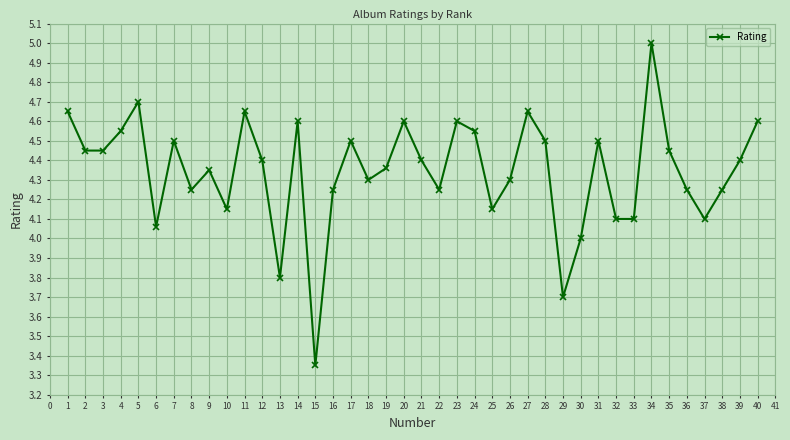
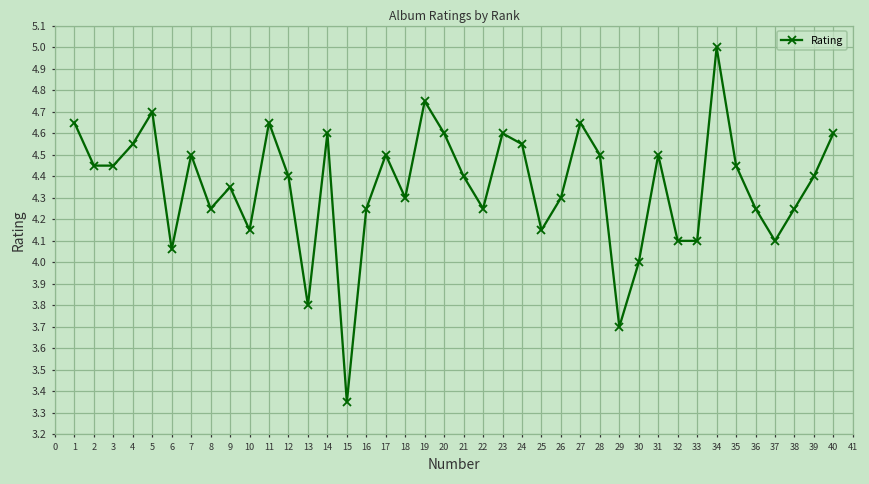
19: 4.36 -> 4.75
